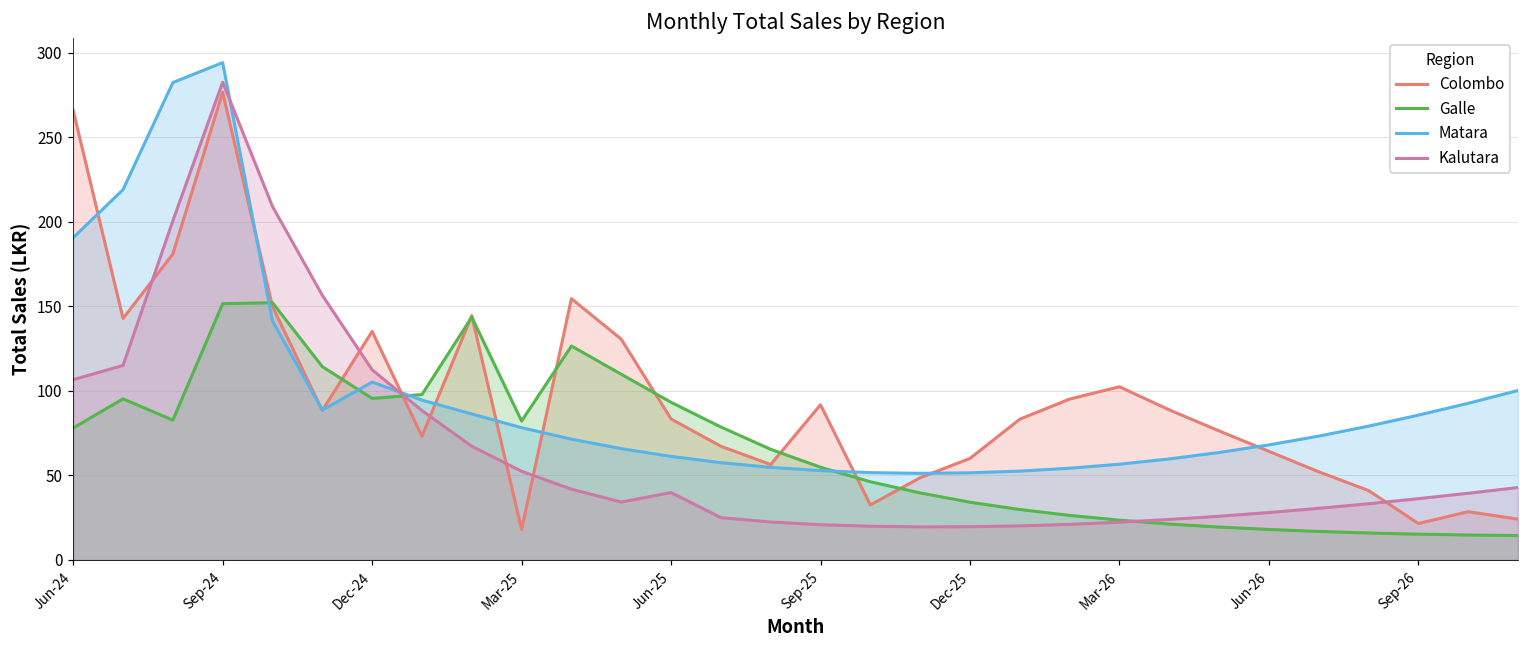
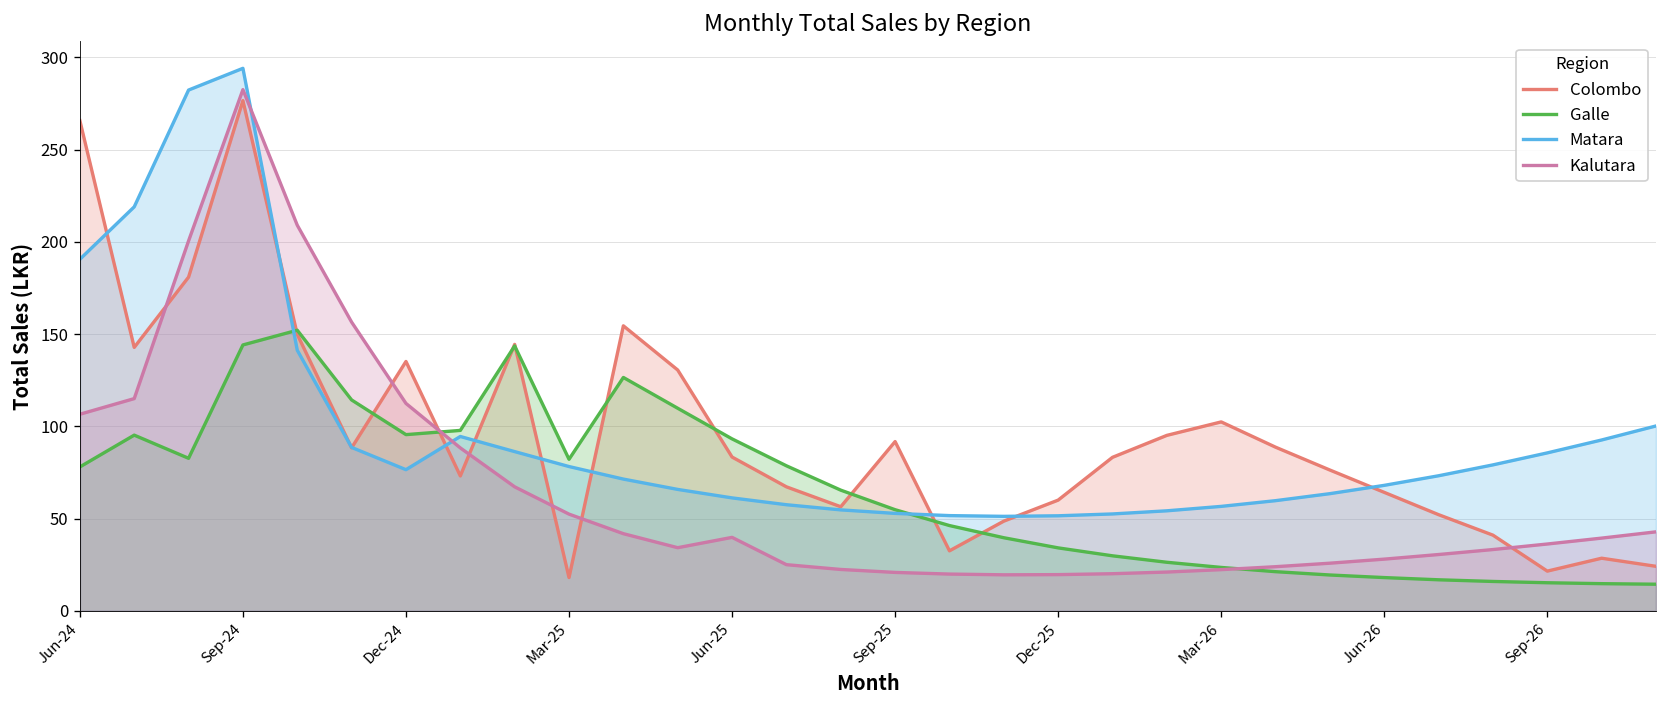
Galle, Sep-24: 152 -> 144
Matara, Dec-24: 105 -> 77
